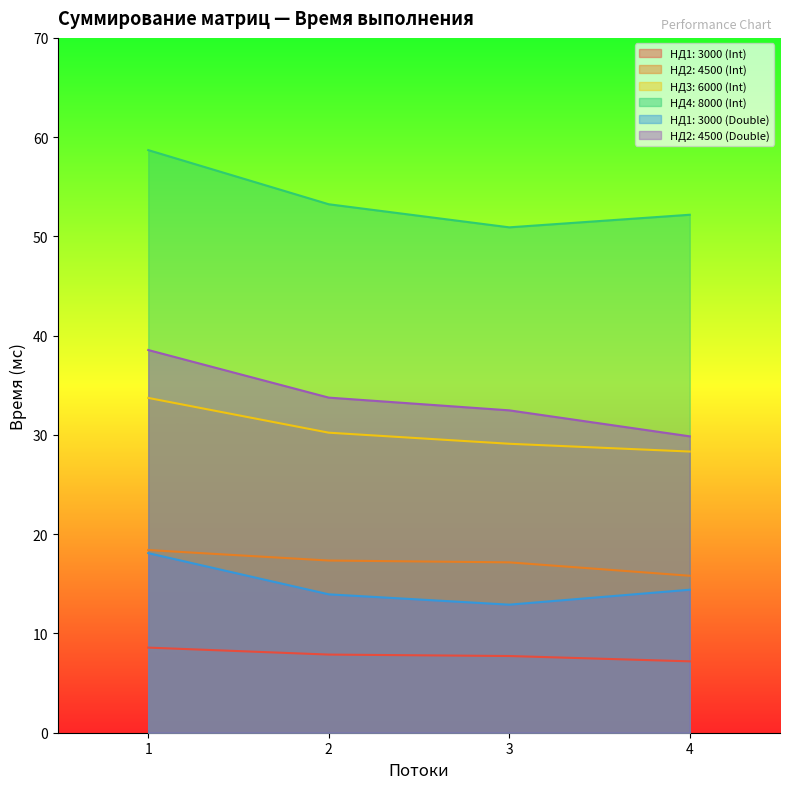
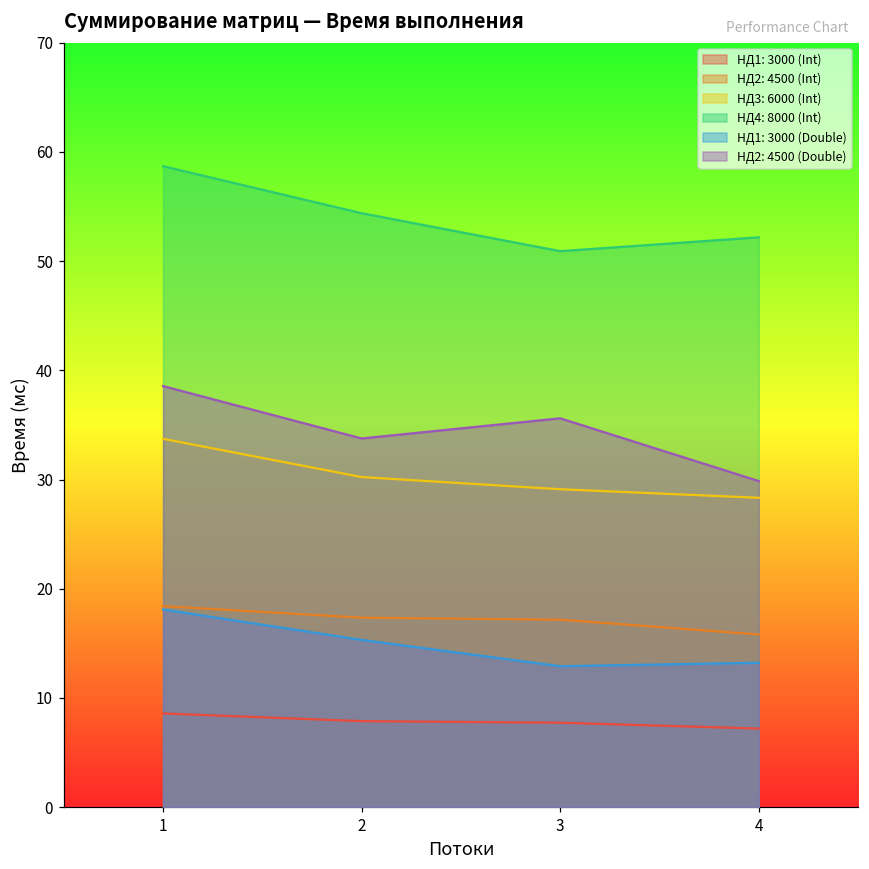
НД4: 8000 (Int), 2: 53 -> 54
НД1: 3000 (Double), 2: 14 -> 15
НД2: 4500 (Double), 3: 32 -> 36
НД1: 3000 (Double), 4: 14 -> 13
